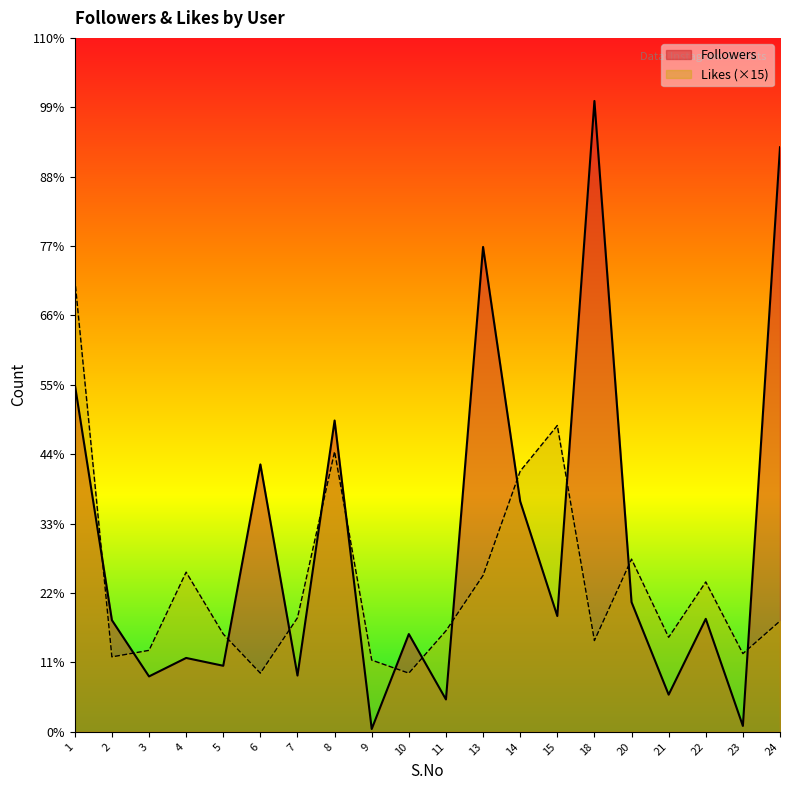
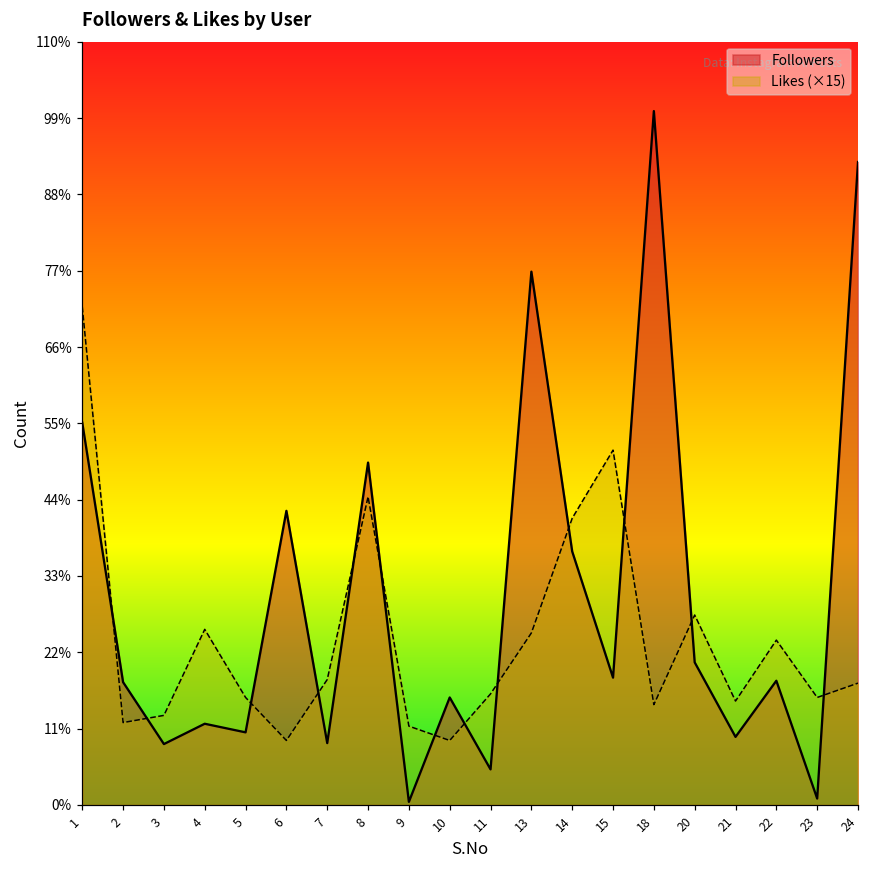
Likes (×15), 15: 49% -> 51%
Followers, 21: 6% -> 10%
Likes (×15), 23: 12% -> 15%
